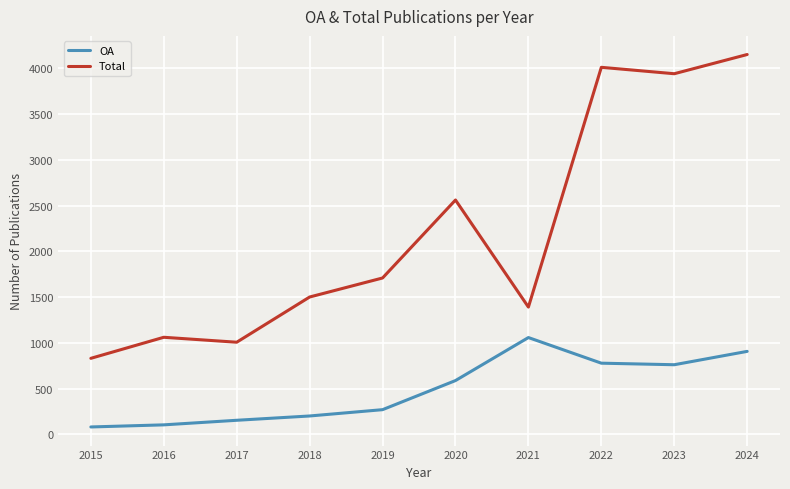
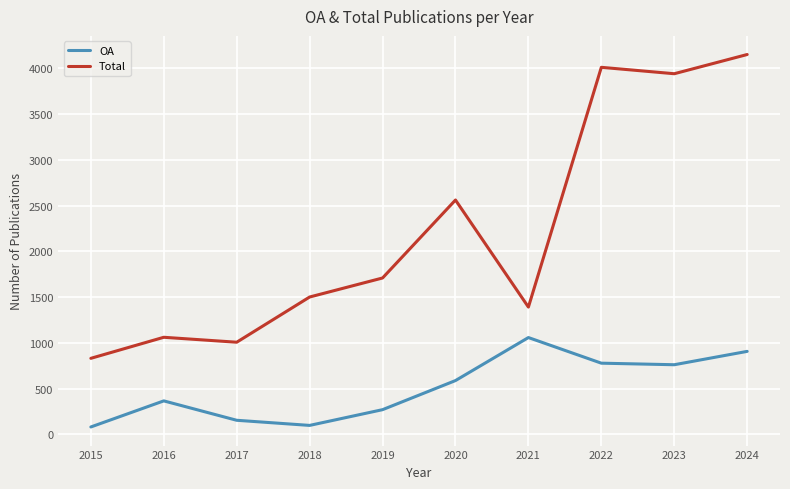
OA, 2016: 100 -> 400
OA, 2018: 200 -> 100
